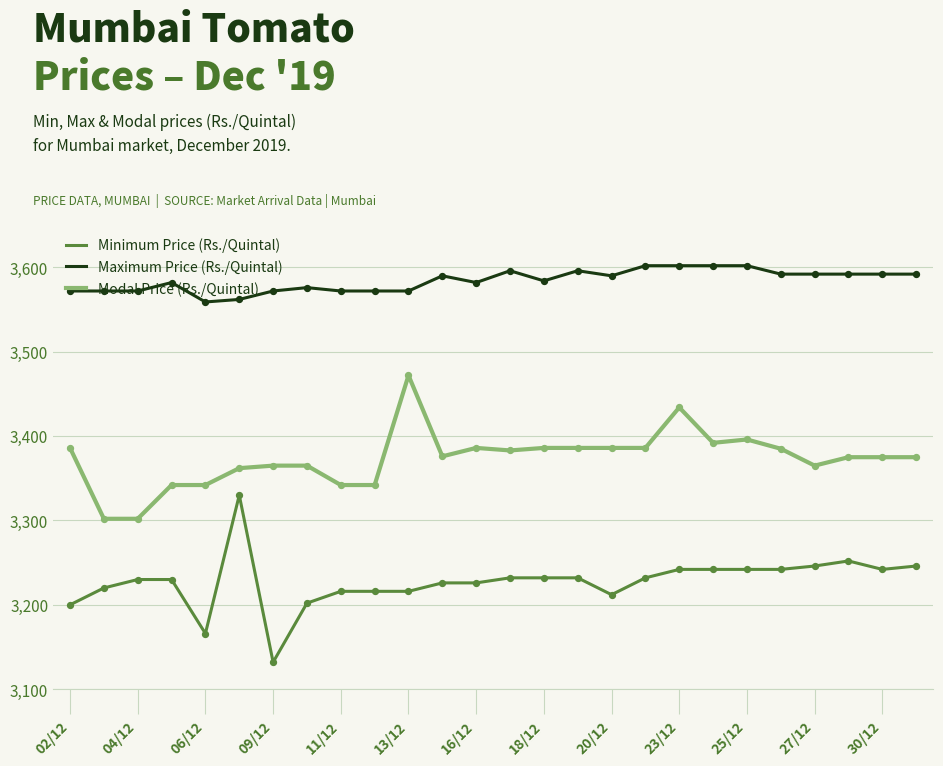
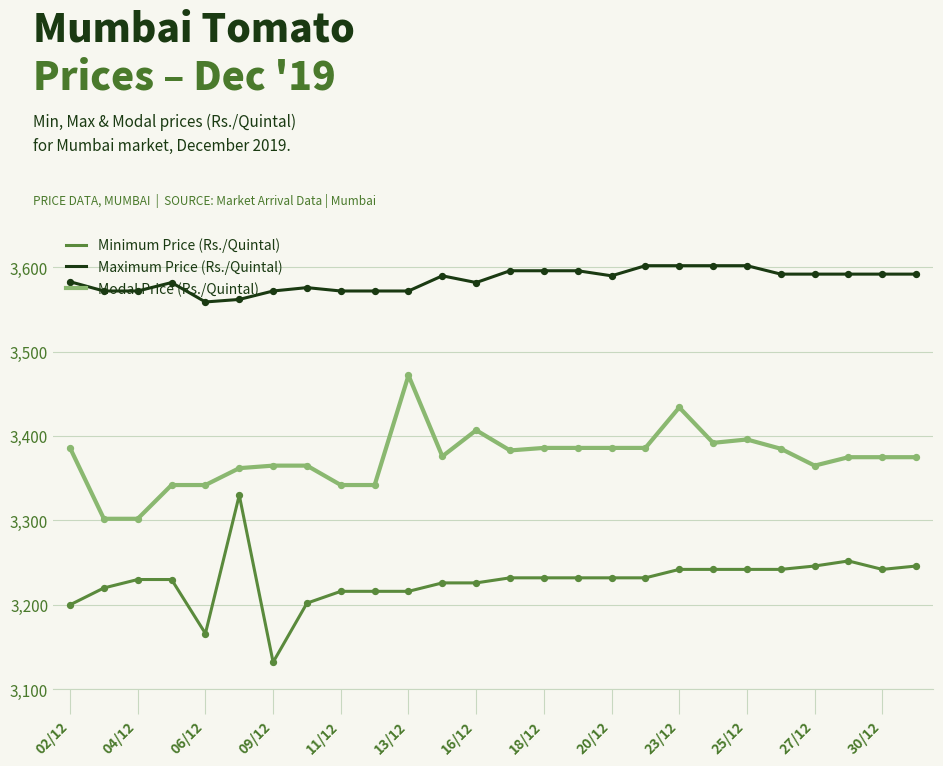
Maximum Price (Rs./Quintal), 02/12: 3,570 -> 3,580
Modal Price (Rs./Quintal), 16/12: 3,390 -> 3,410
Maximum Price (Rs./Quintal), 18/12: 3,580 -> 3,600
Minimum Price (Rs./Quintal), 20/12: 3,210 -> 3,230
